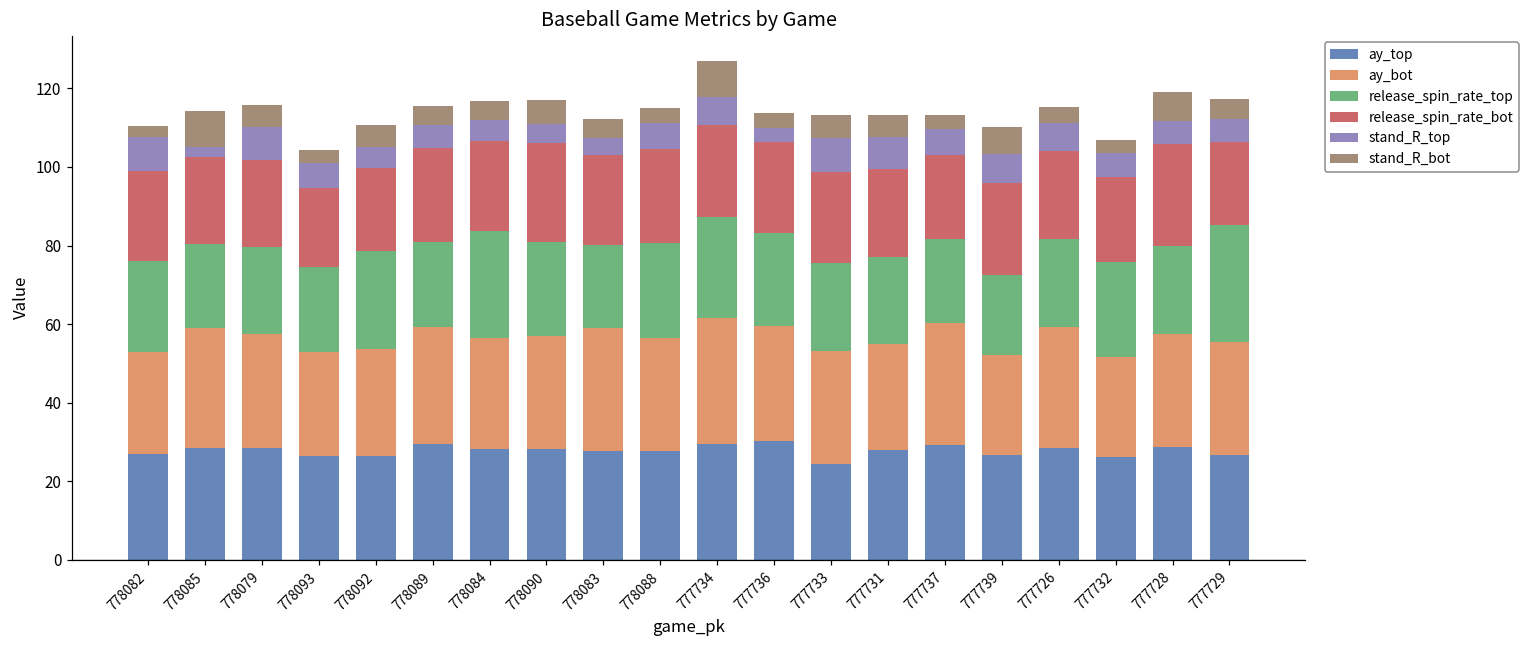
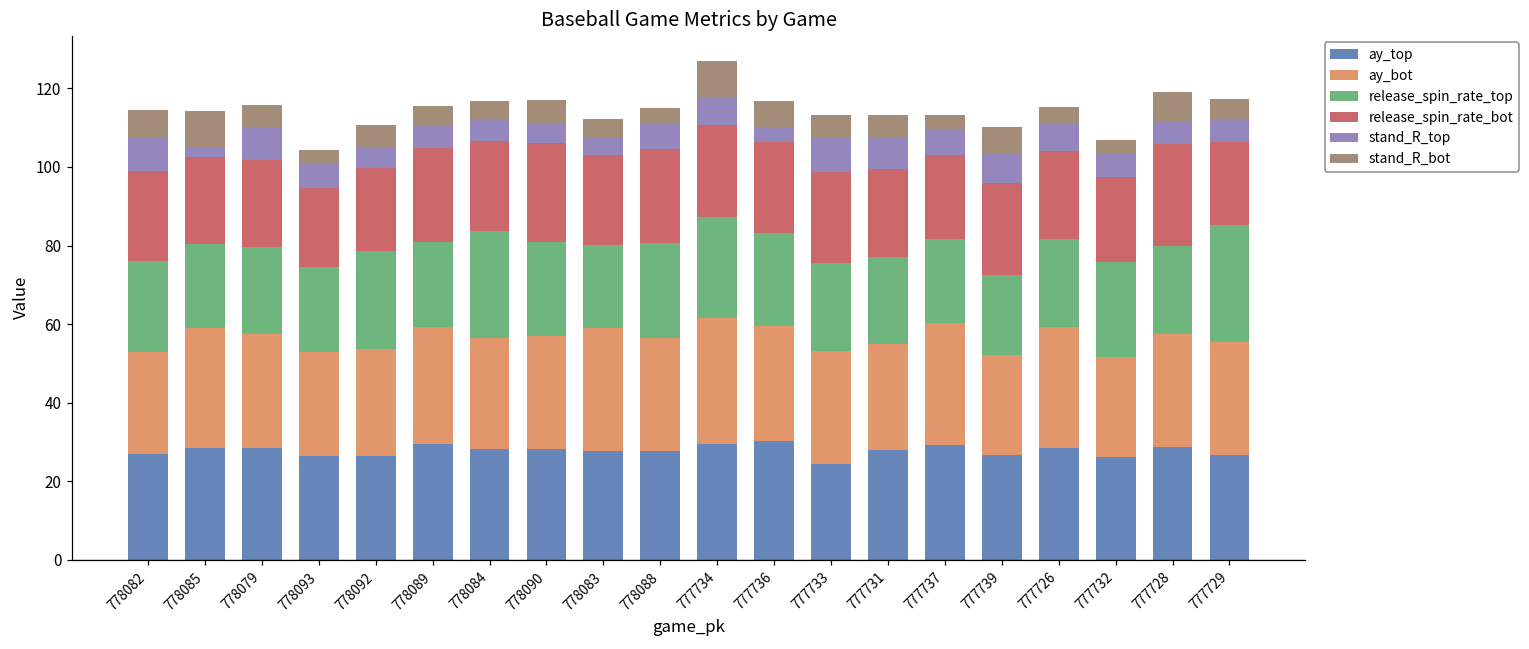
stand_R_bot, 778082: 3 -> 7
stand_R_bot, 777736: 4 -> 7
